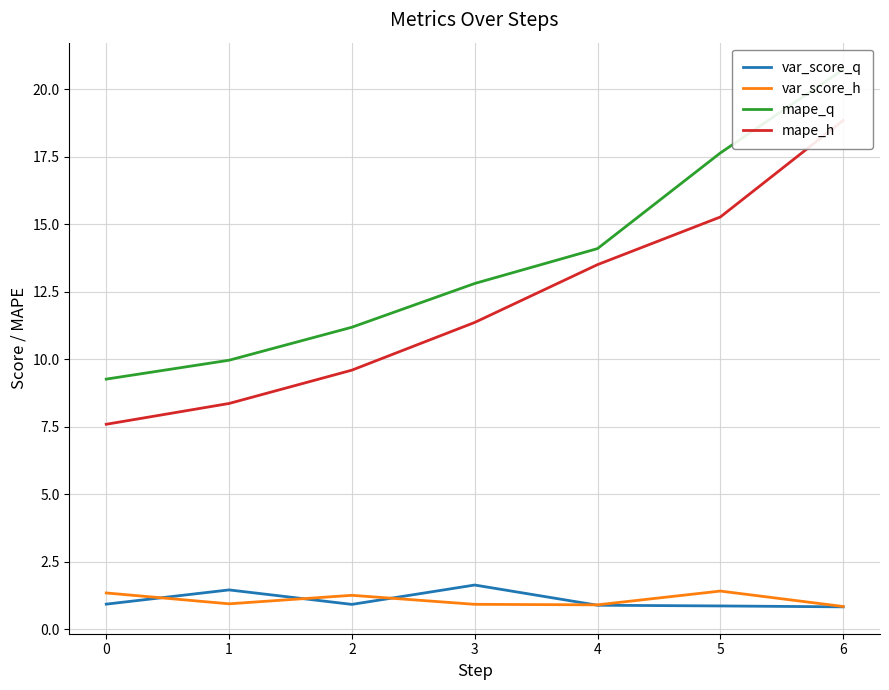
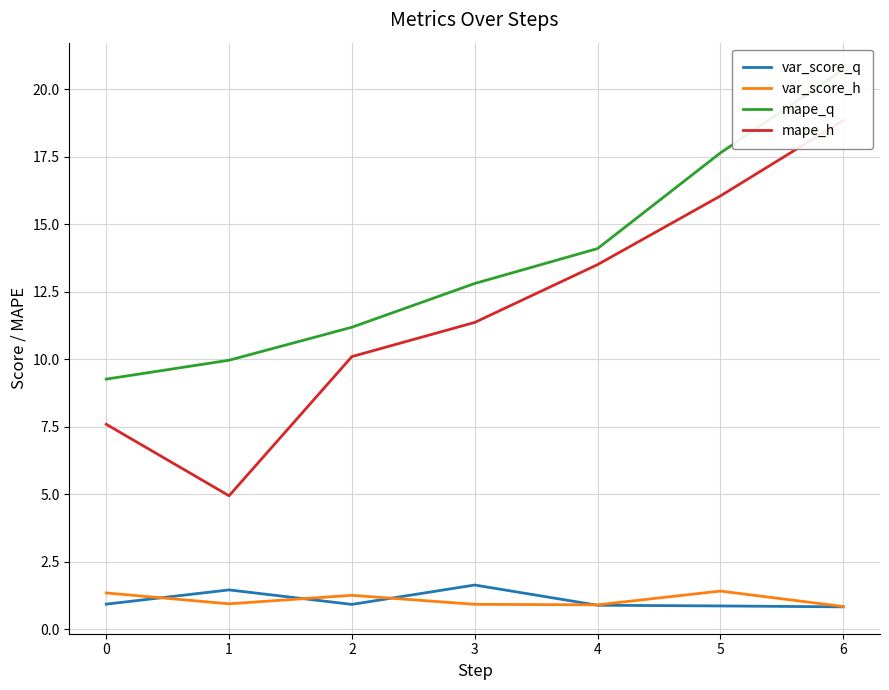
mape_h, 1: 8.4 -> 4.9
mape_h, 2: 9.6 -> 10.1
mape_h, 5: 15.3 -> 16.0
